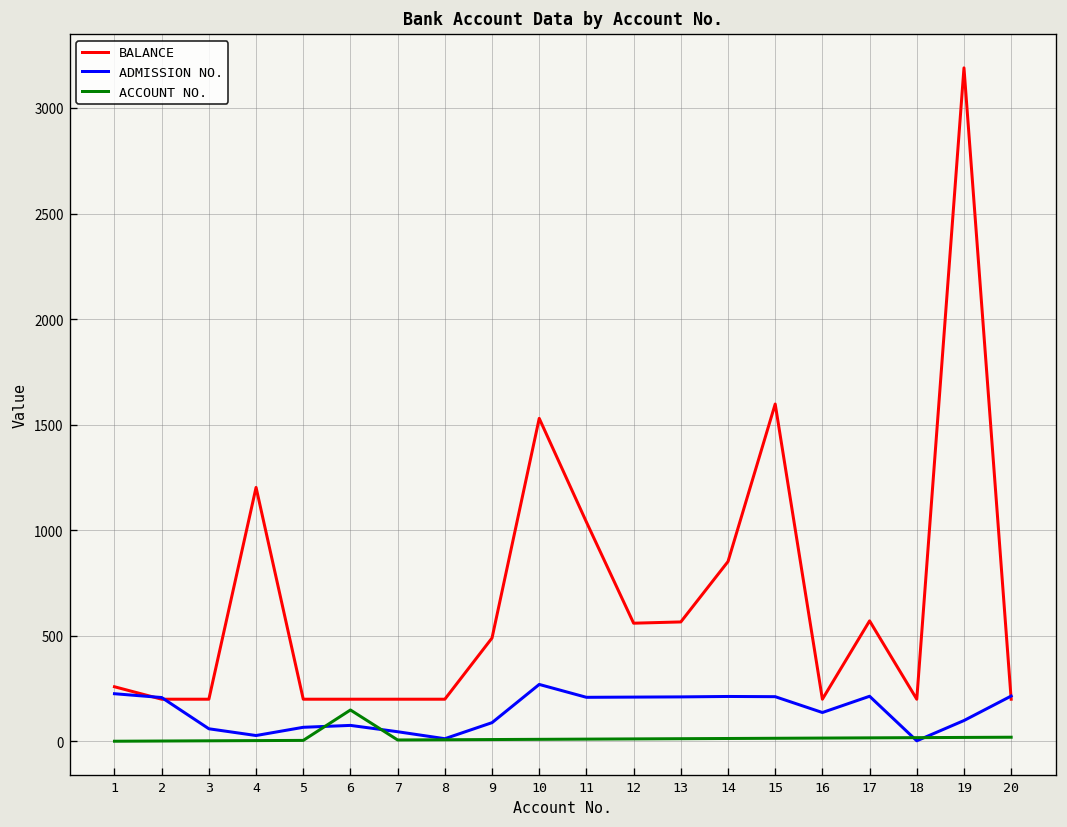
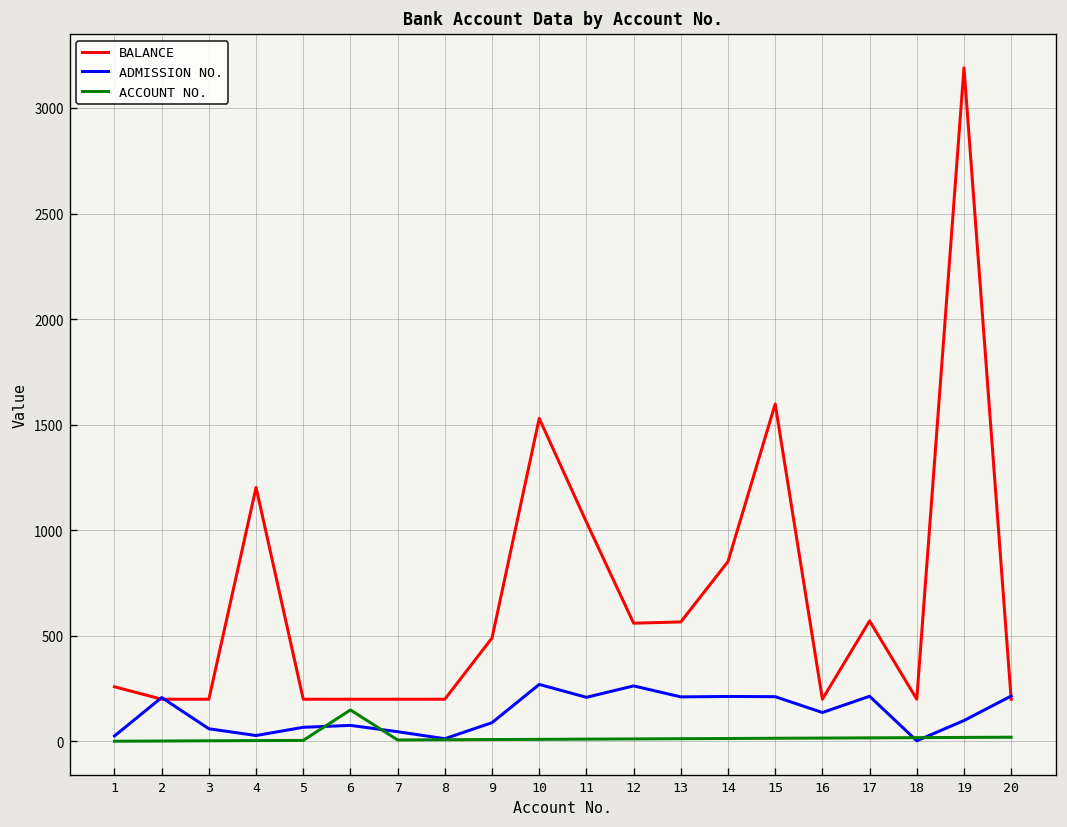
ADMISSION NO., 1: 230 -> 30
ADMISSION NO., 12: 210 -> 260
